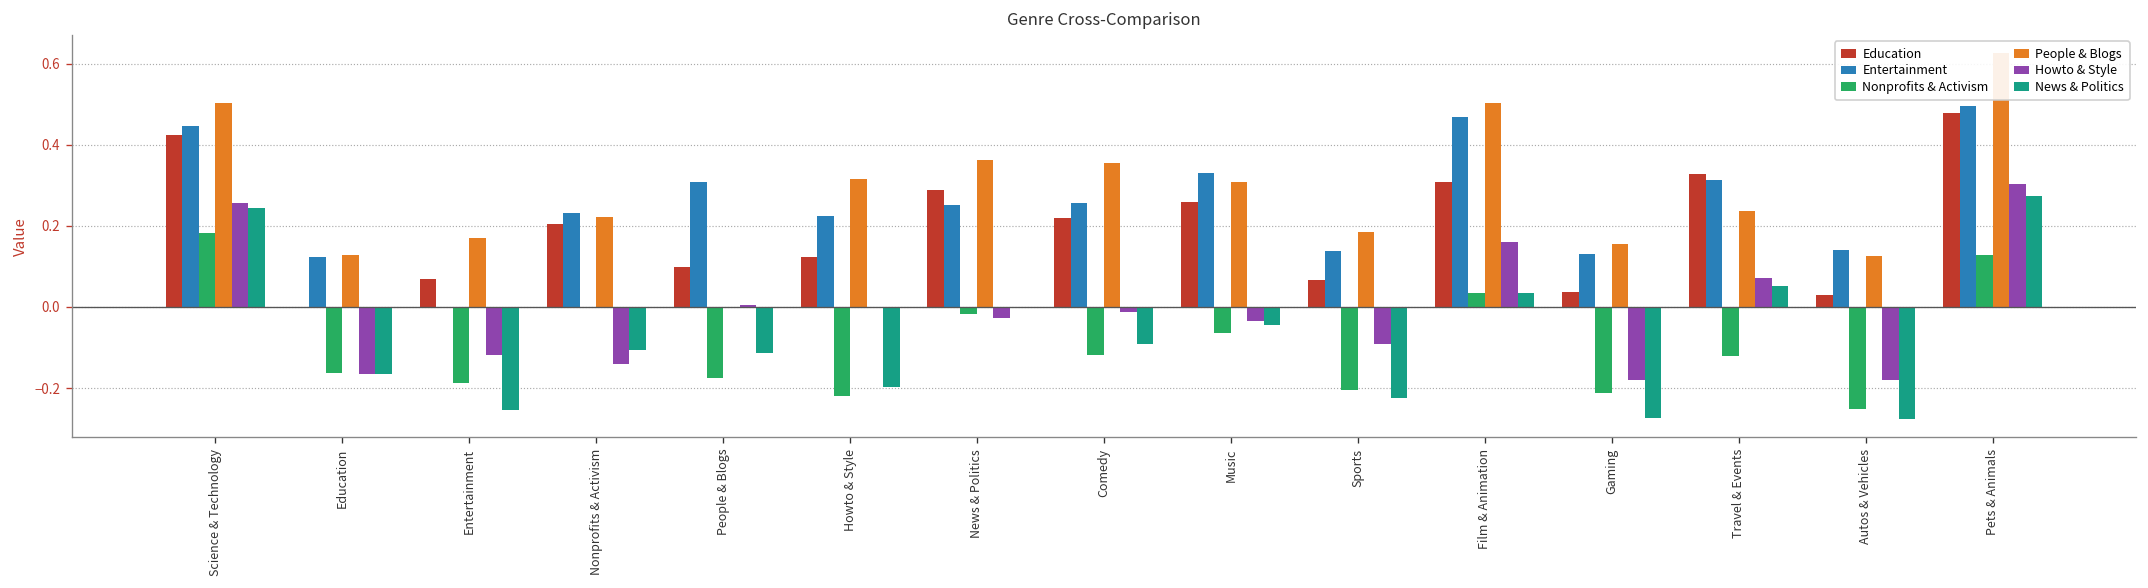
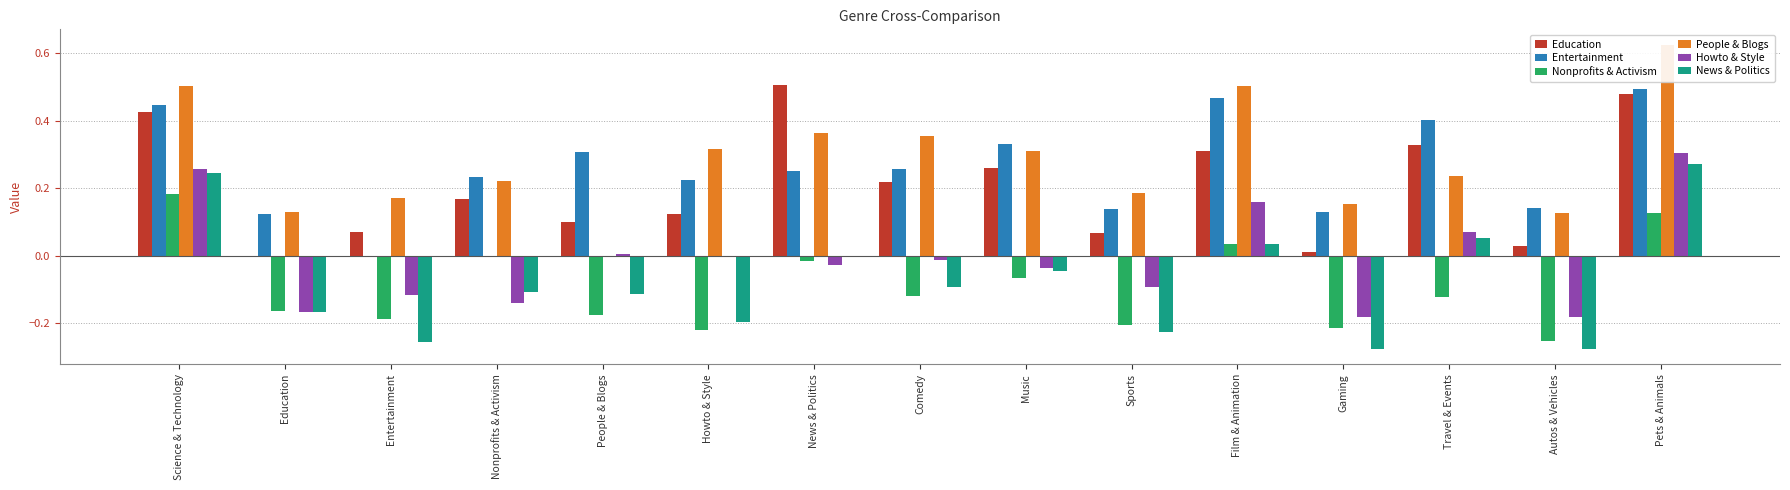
Education, Nonprofits & Activism: 0.21 -> 0.17
Education, News & Politics: 0.29 -> 0.50
Education, Gaming: 0.04 -> 0.01
Entertainment, Travel & Events: 0.31 -> 0.40
